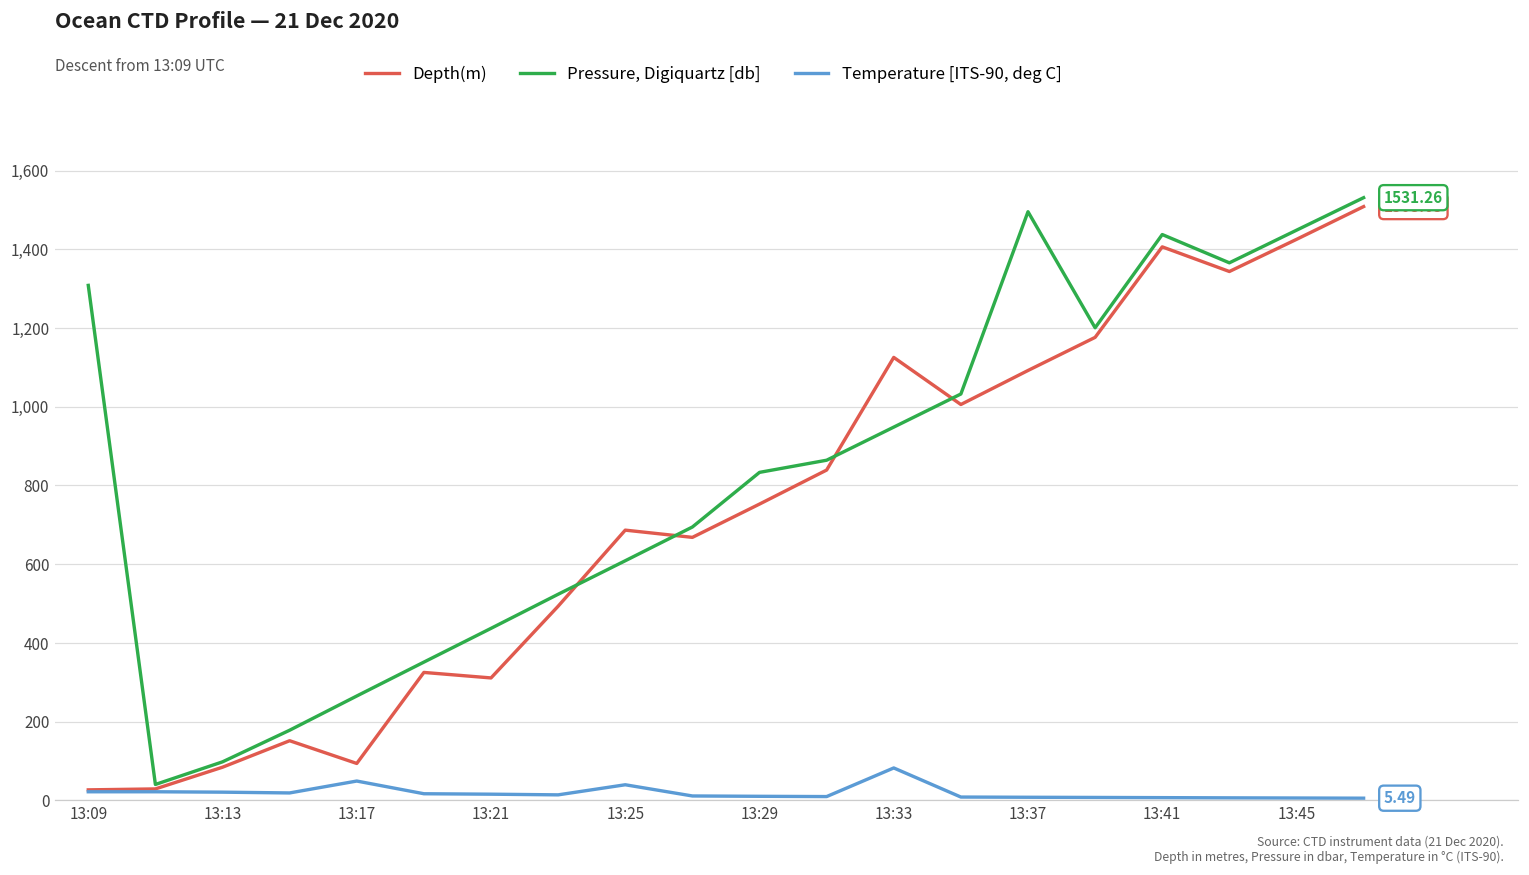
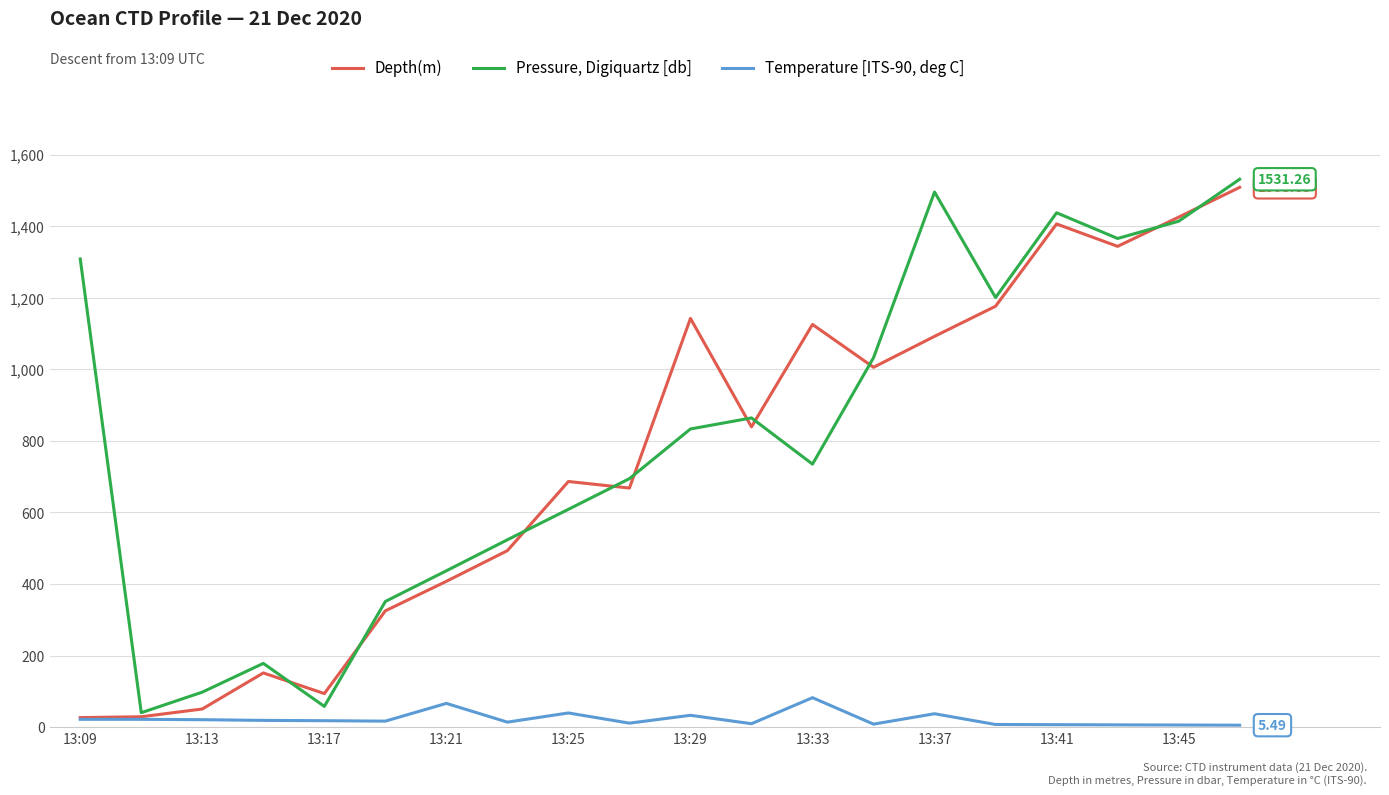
Depth(m), 13:13: 80 -> 50
Pressure, Digiquartz [db], 13:17: 270 -> 60
Temperature [ITS-90, deg C], 13:17: 50 -> 20
Depth(m), 13:21: 310 -> 410
Temperature [ITS-90, deg C], 13:21: 20 -> 70
Depth(m), 13:29: 750 -> 1,140
Temperature [ITS-90, deg C], 13:29: 10 -> 30
Pressure, Digiquartz [db], 13:33: 950 -> 740
Temperature [ITS-90, deg C], 13:37: 10 -> 40
Pressure, Digiquartz [db], 13:45: 1,450 -> 1,410
